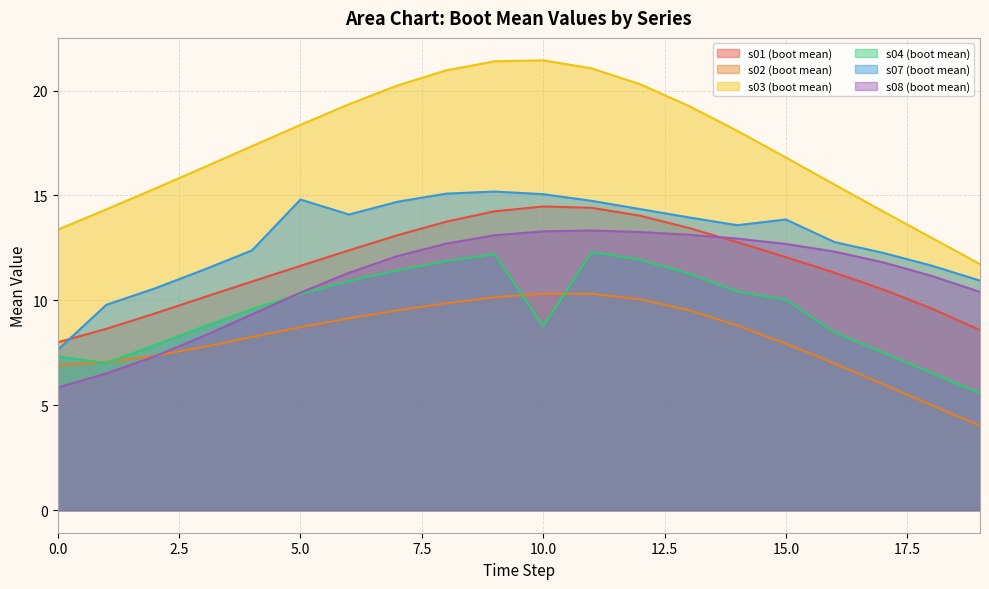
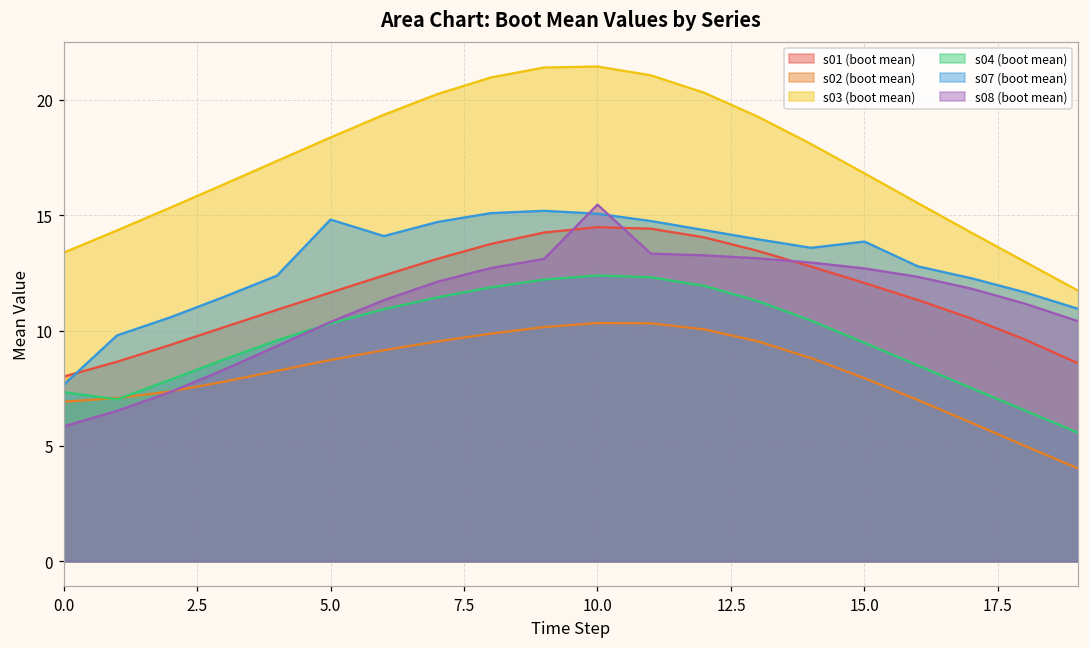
s04 (boot mean), 10.0: 8.8 -> 12.4
s08 (boot mean), 10.0: 13.3 -> 15.5
s04 (boot mean), 15.0: 10.0 -> 9.5
